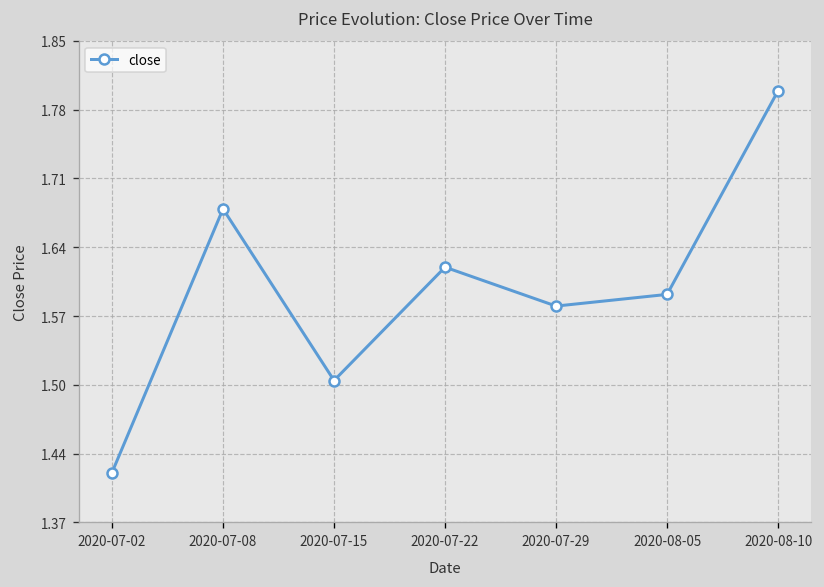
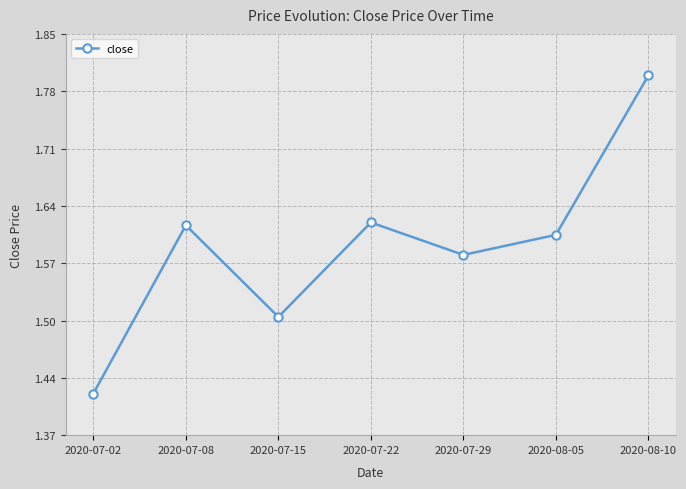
2020-07-08: 1.68 -> 1.62
2020-08-05: 1.59 -> 1.61
